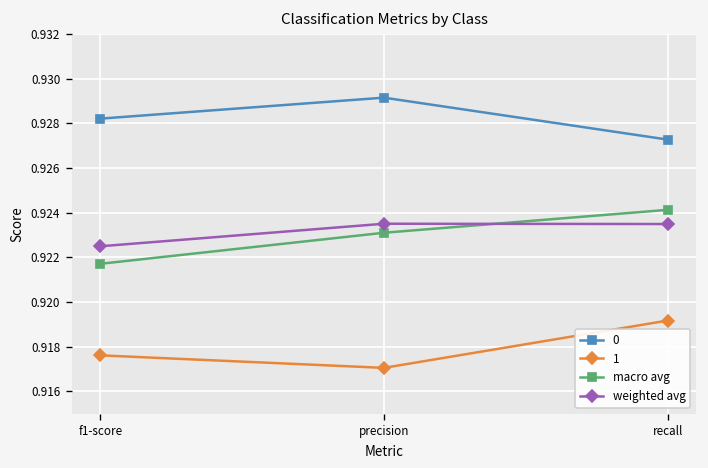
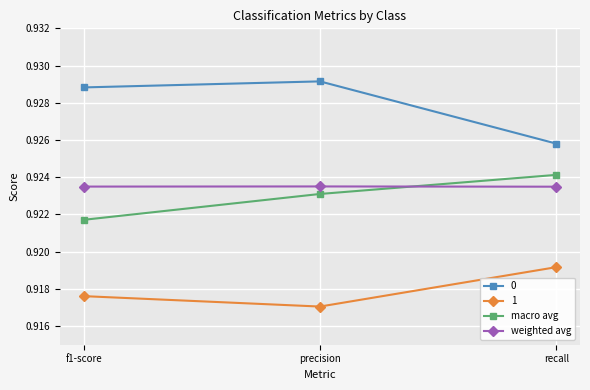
0, f1-score: 0.9282 -> 0.9288
weighted avg, f1-score: 0.9225 -> 0.9235
0, recall: 0.9273 -> 0.9258
